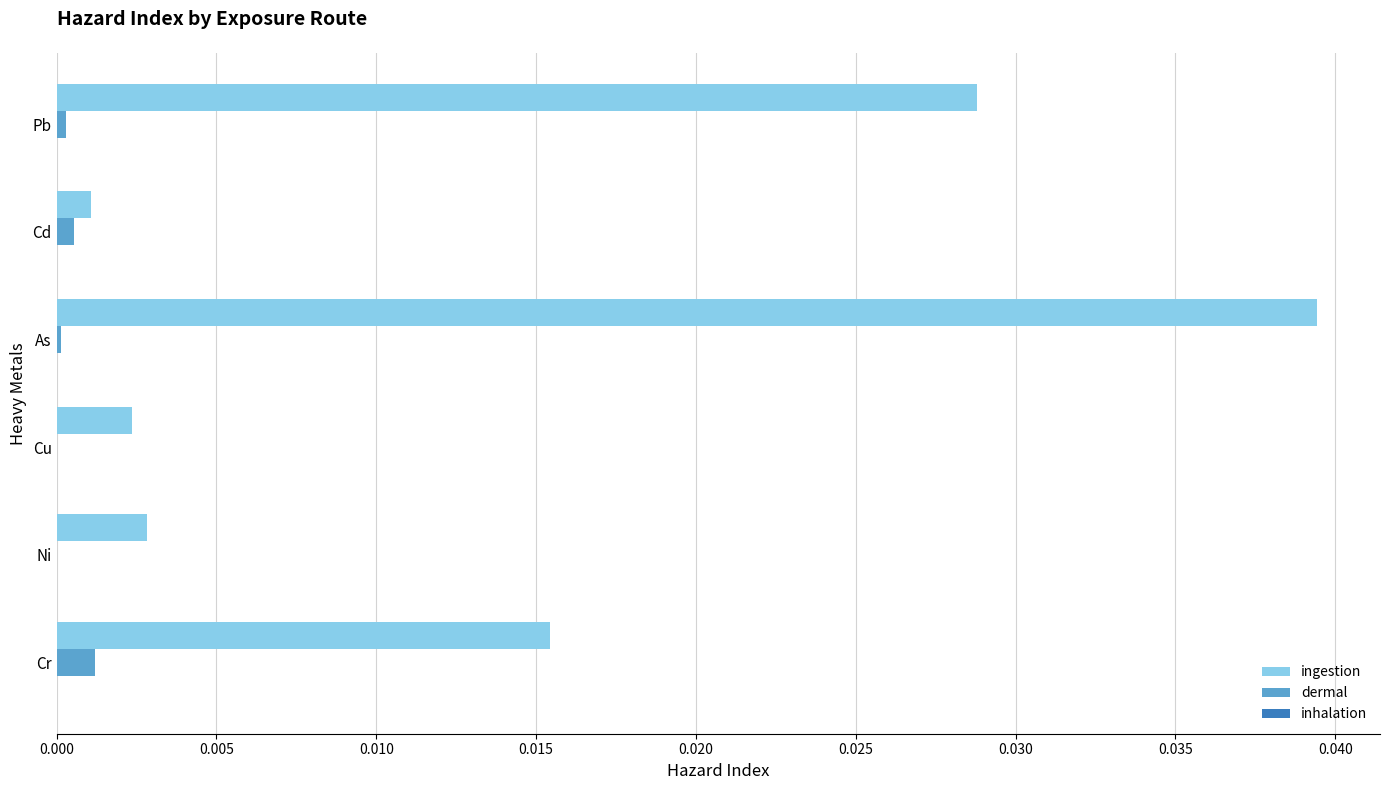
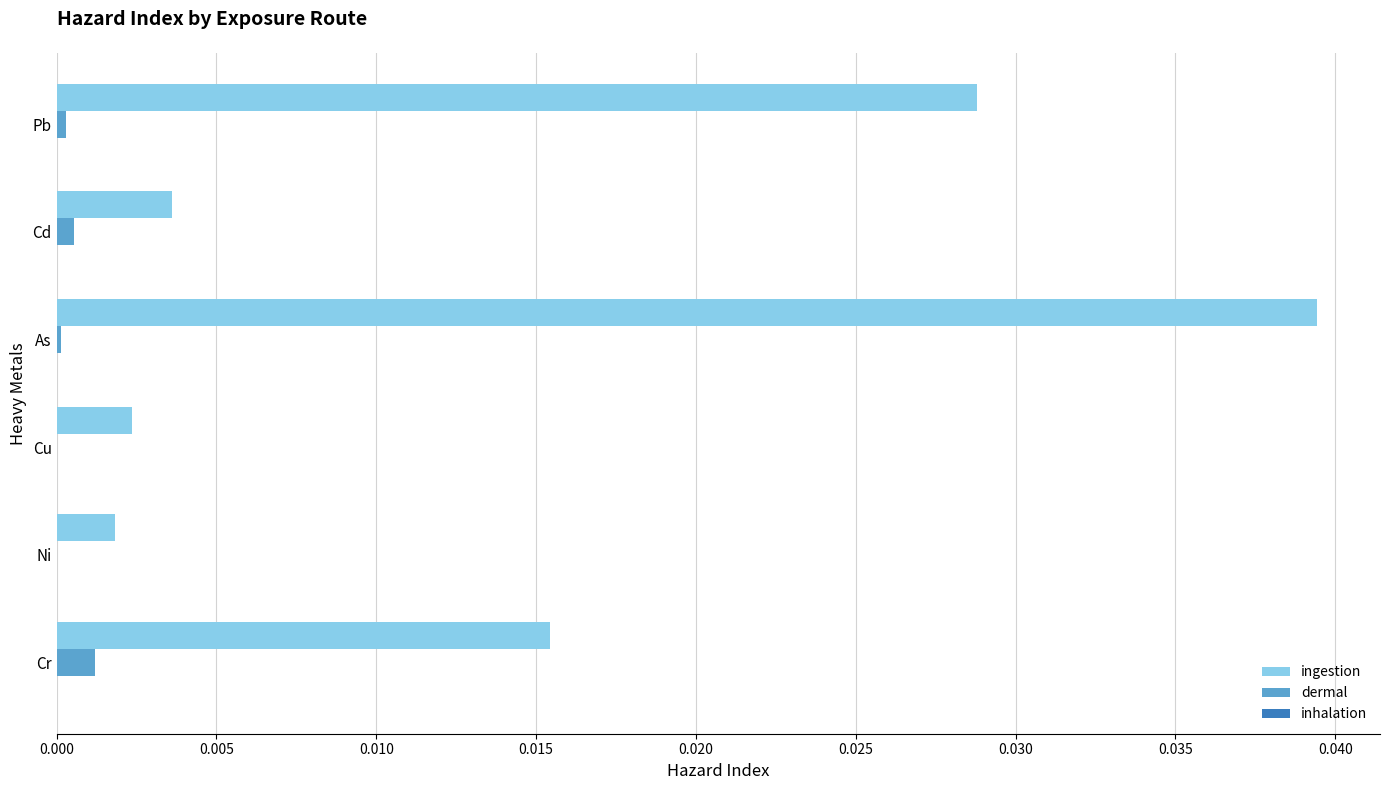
ingestion, Cd: 0.0011 -> 0.0036
ingestion, Ni: 0.0028 -> 0.0018
